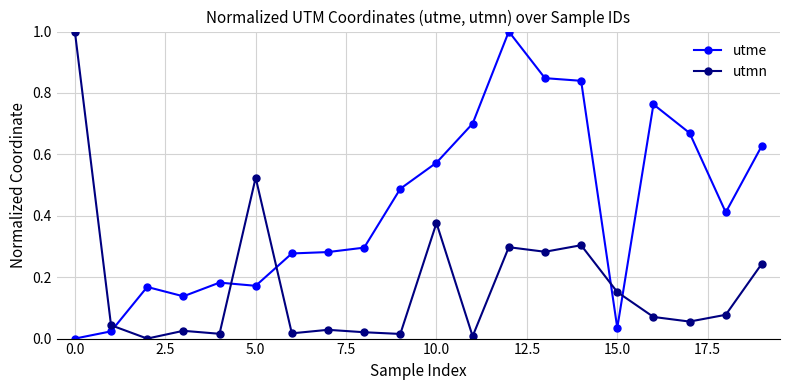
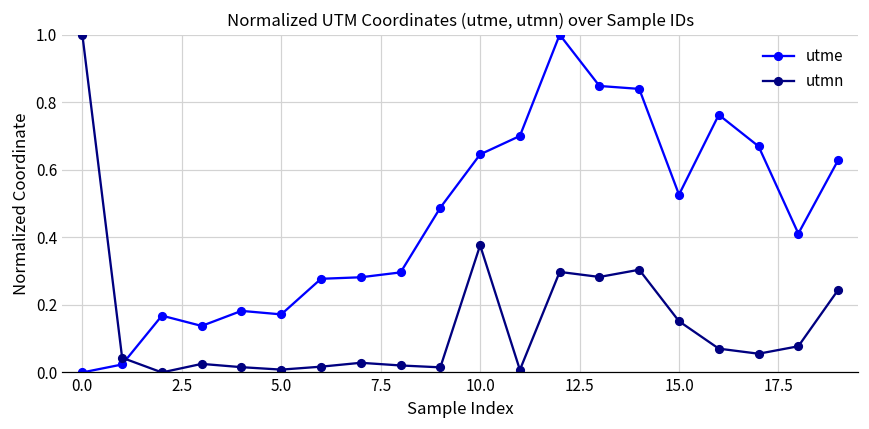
utmn, 5.0: 0.52 -> 0.01
utme, 10.0: 0.57 -> 0.65
utme, 15.0: 0.03 -> 0.53
